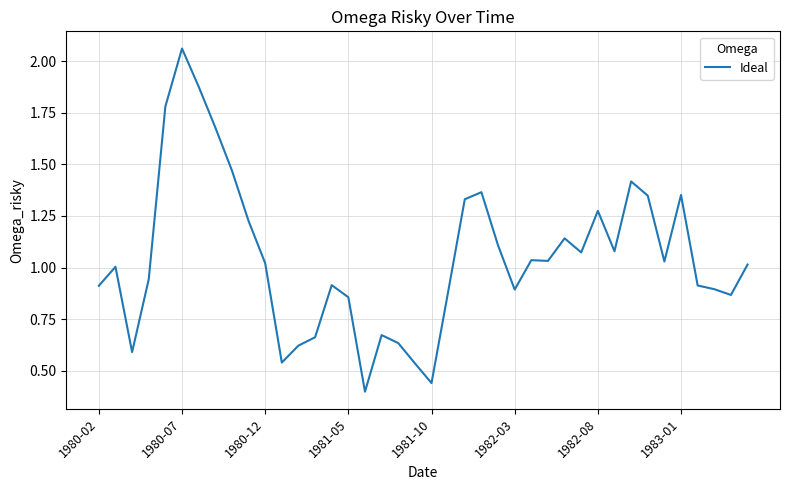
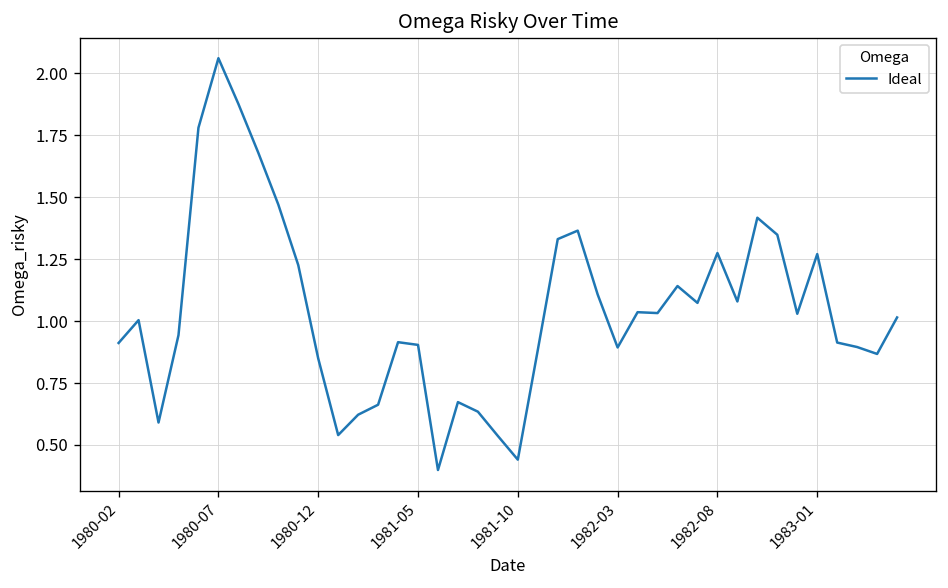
1980-12: 1.02 -> 0.85
1981-05: 0.86 -> 0.90
1983-01: 1.35 -> 1.27
